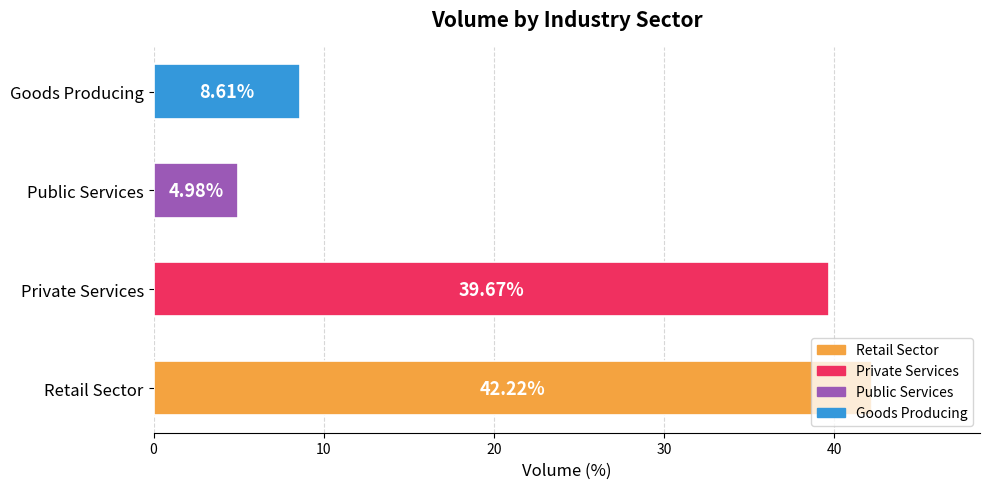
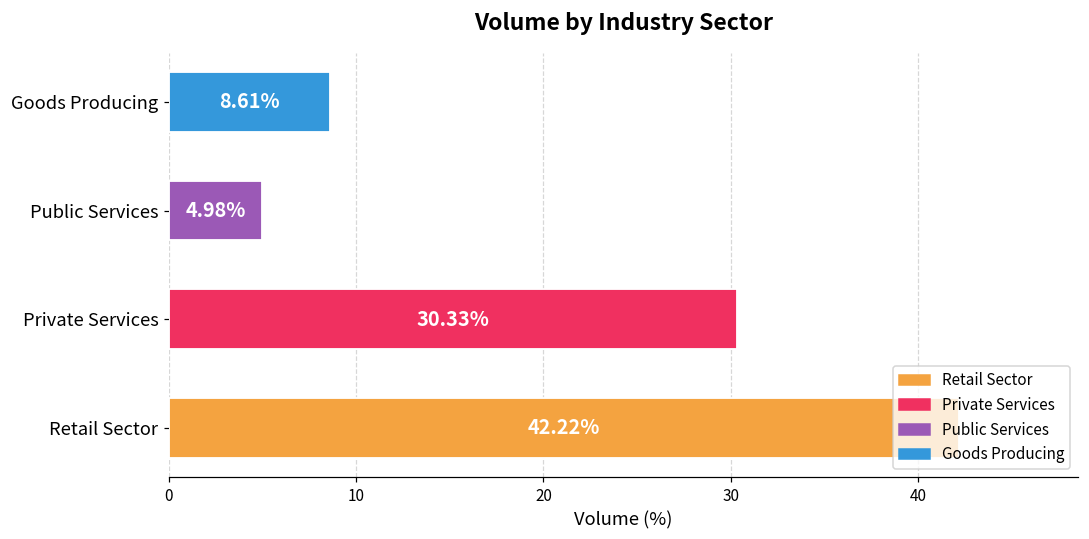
Private Services: 39.67% -> 30.33%
